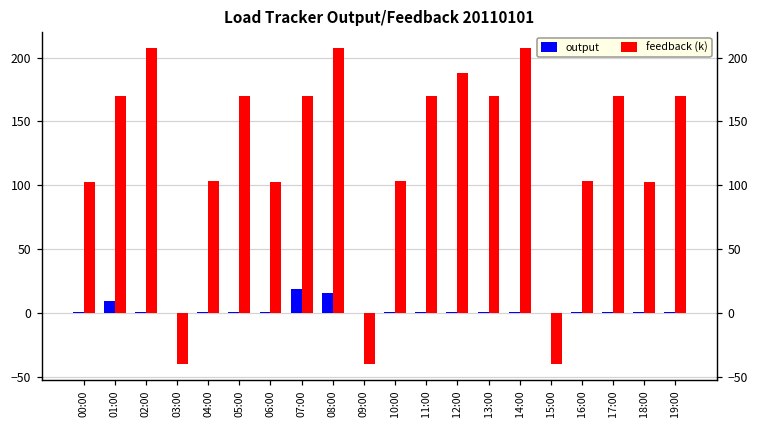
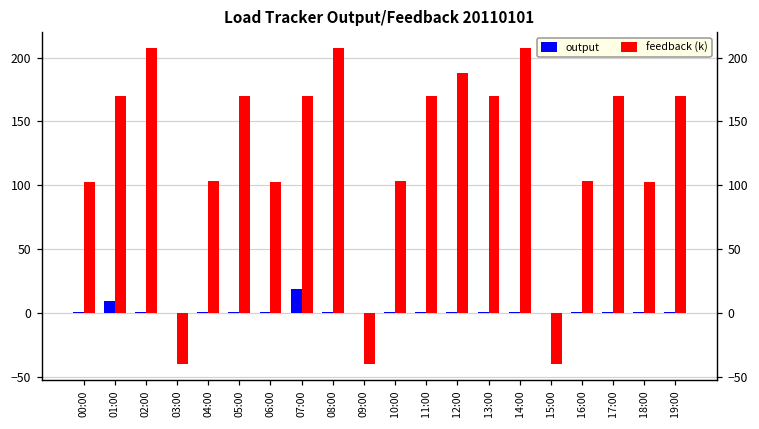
output, 08:00: 16 -> 1
